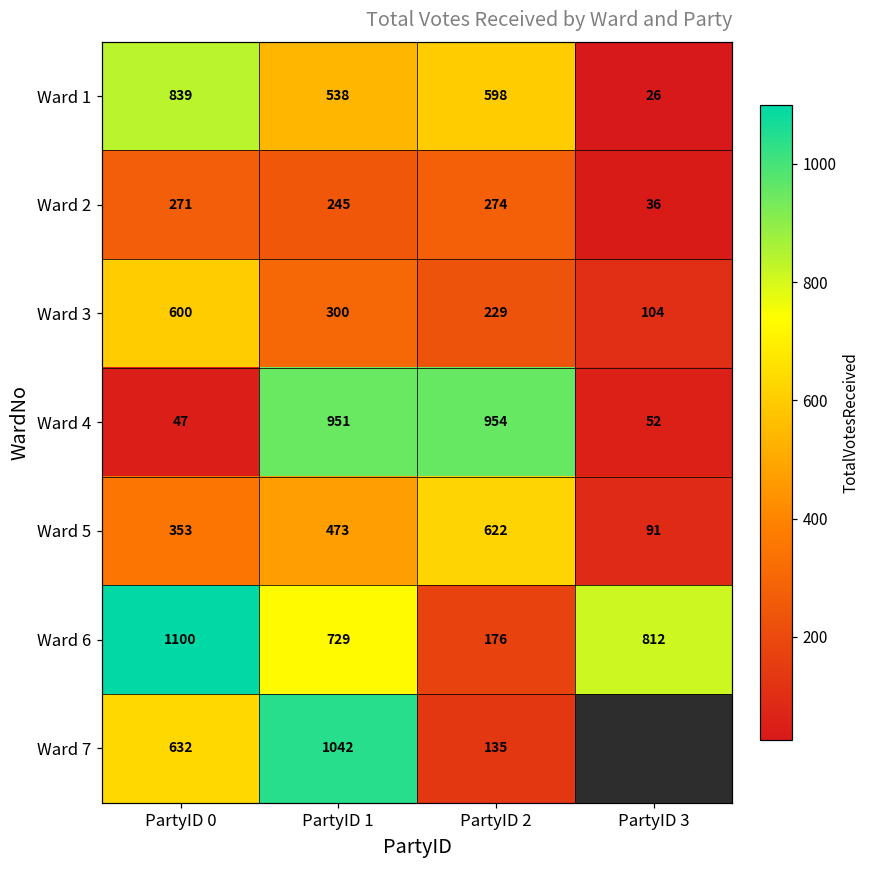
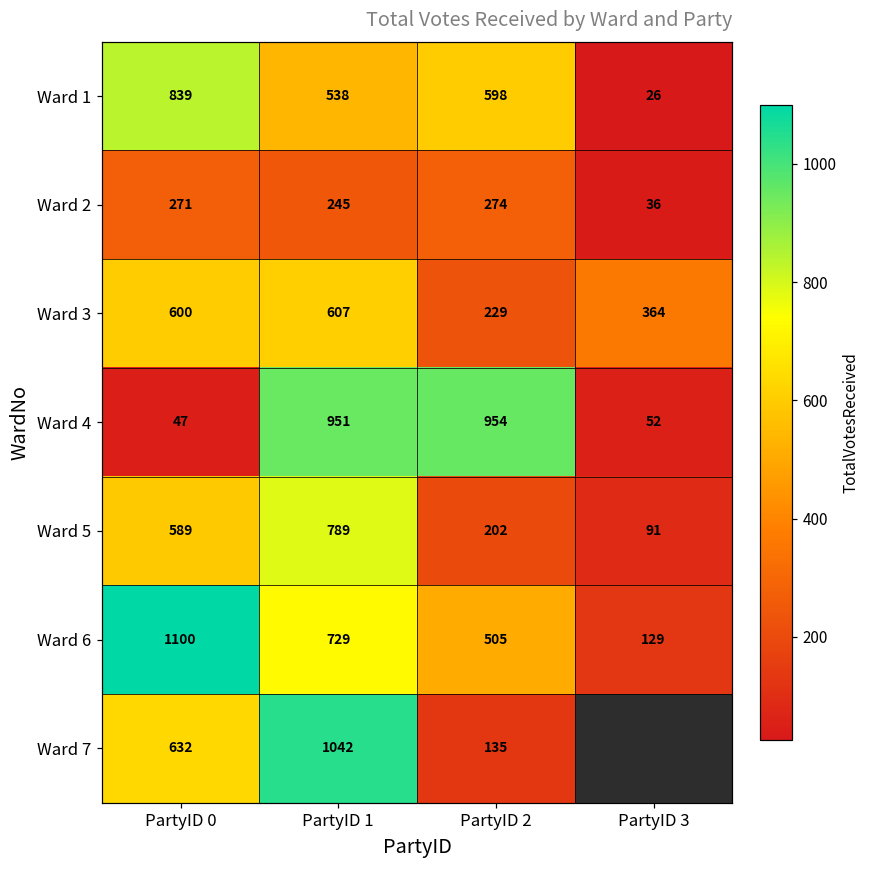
Ward 3, PartyID 1: 300 -> 607
Ward 3, PartyID 3: 104 -> 364
Ward 5, PartyID 0: 353 -> 589
Ward 5, PartyID 1: 473 -> 789
Ward 5, PartyID 2: 622 -> 202
Ward 6, PartyID 2: 176 -> 505
Ward 6, PartyID 3: 812 -> 129
